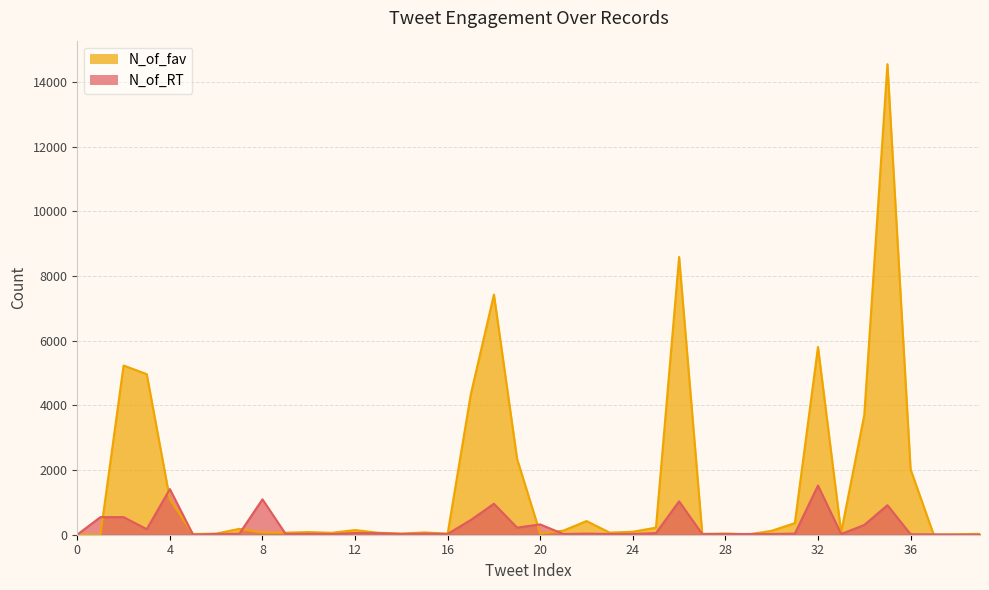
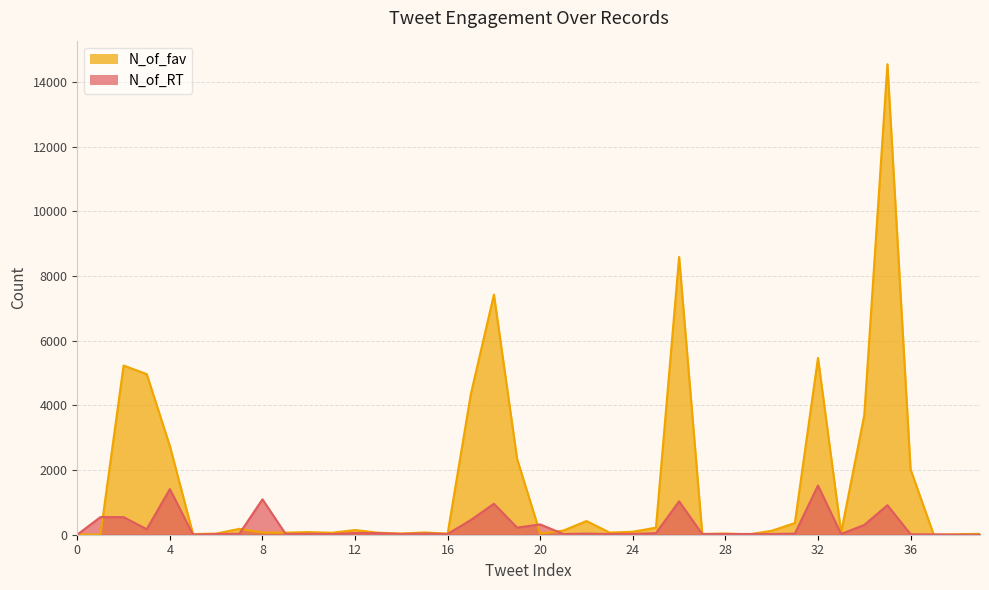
N_of_fav, 4: 1100 -> 2700
N_of_fav, 32: 5800 -> 5500
